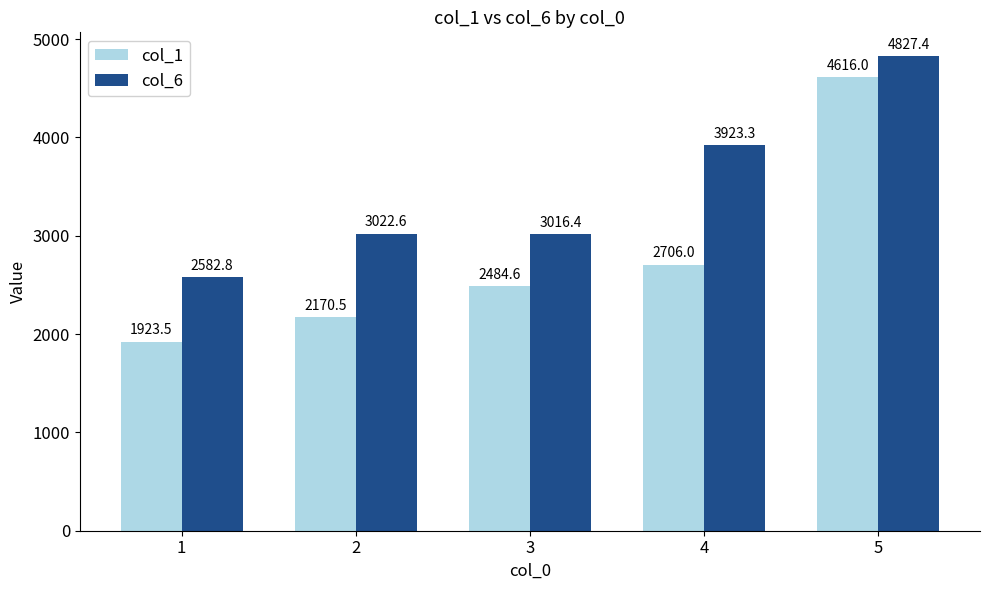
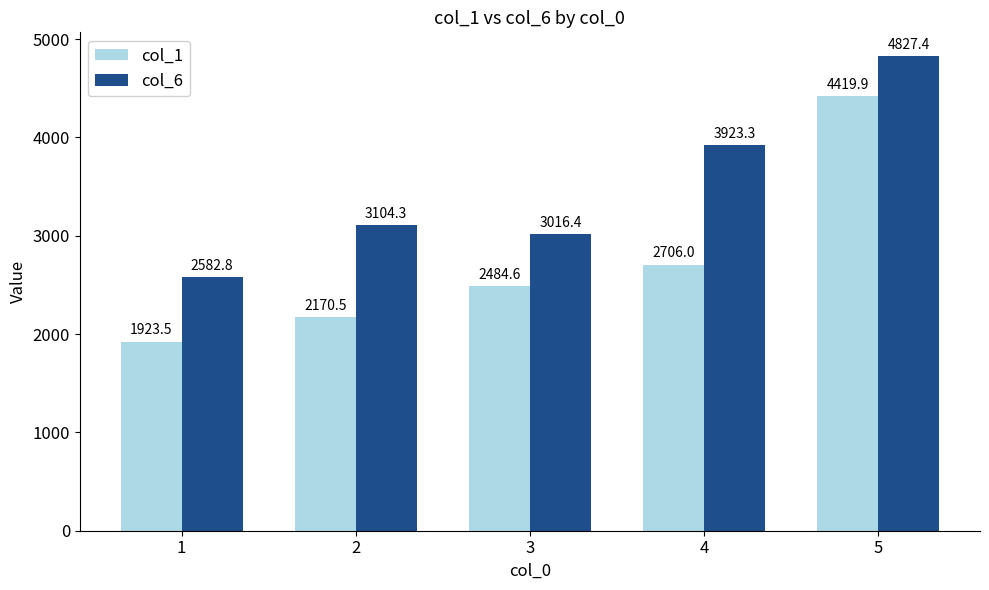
col_6, 2: 3022.6 -> 3104.3
col_1, 5: 4616.0 -> 4419.9
